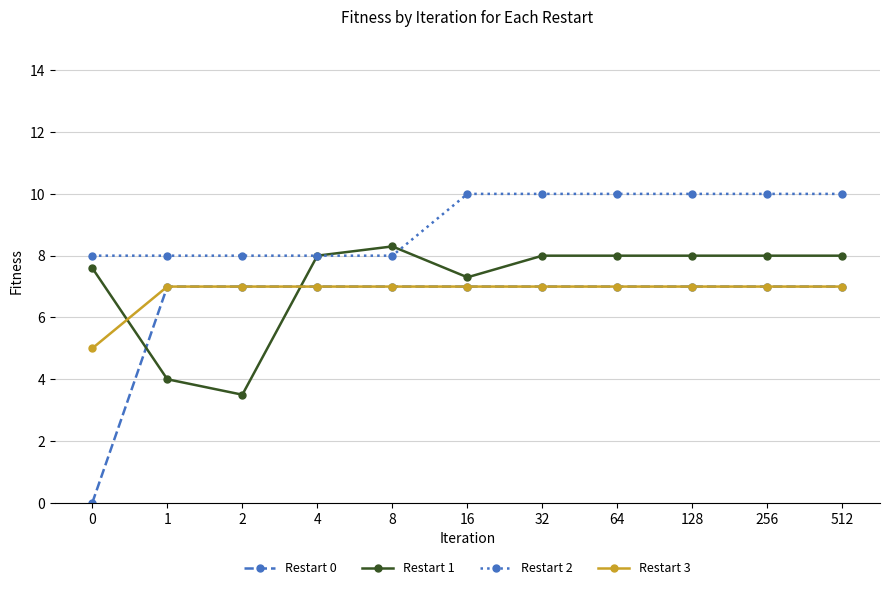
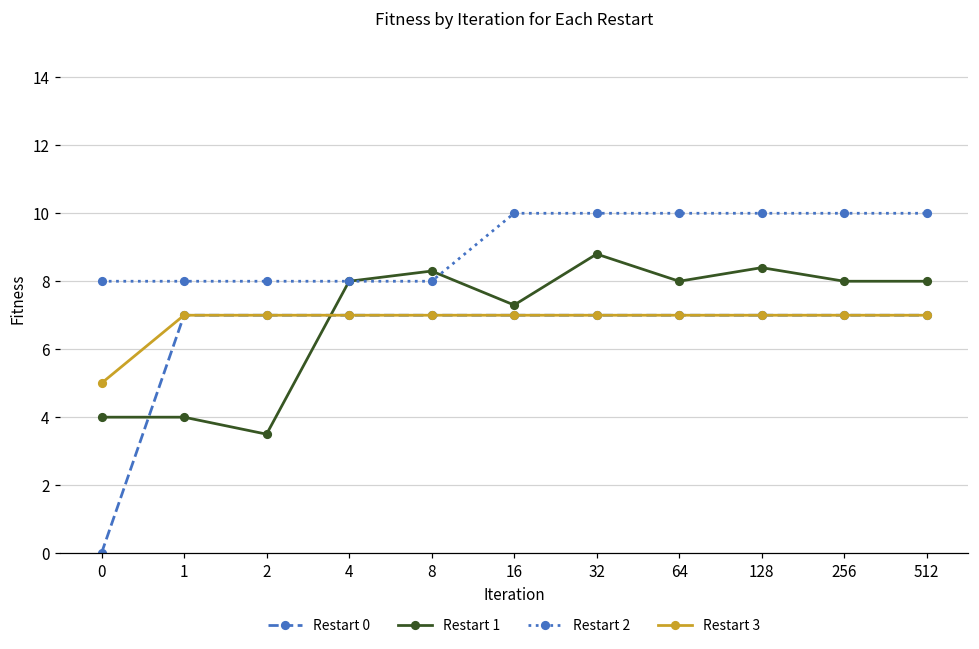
Restart 1, 0: 7.6 -> 4.0
Restart 1, 32: 8.0 -> 8.8
Restart 1, 128: 8.0 -> 8.4
